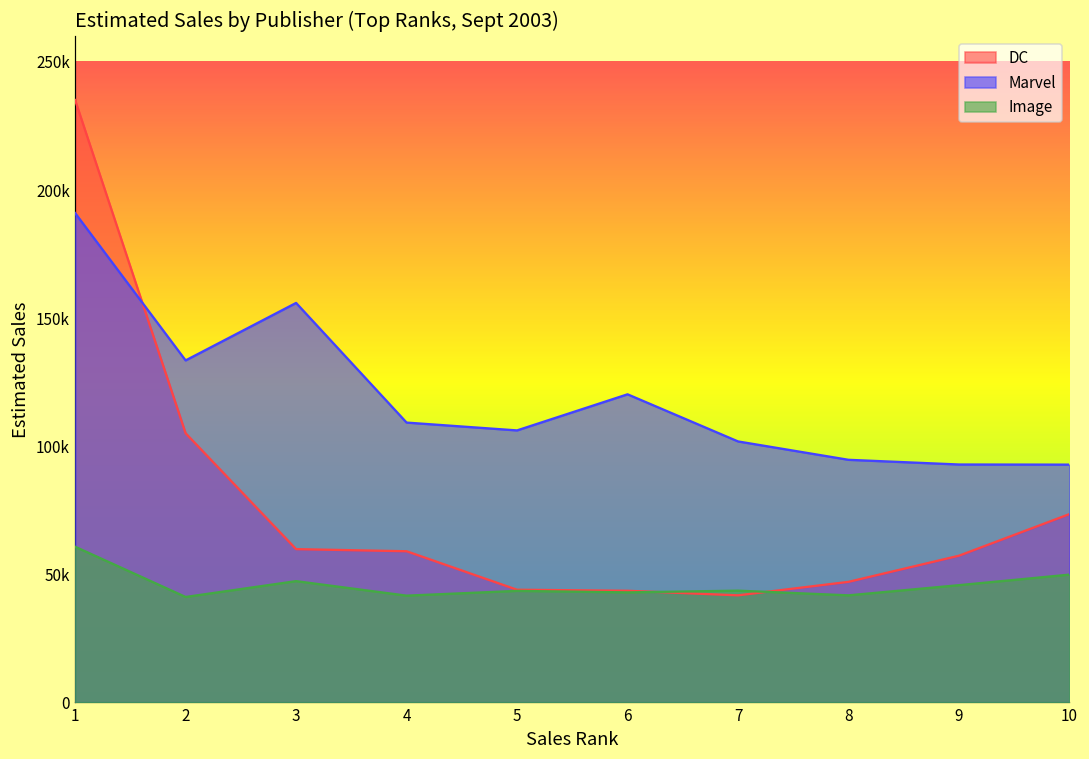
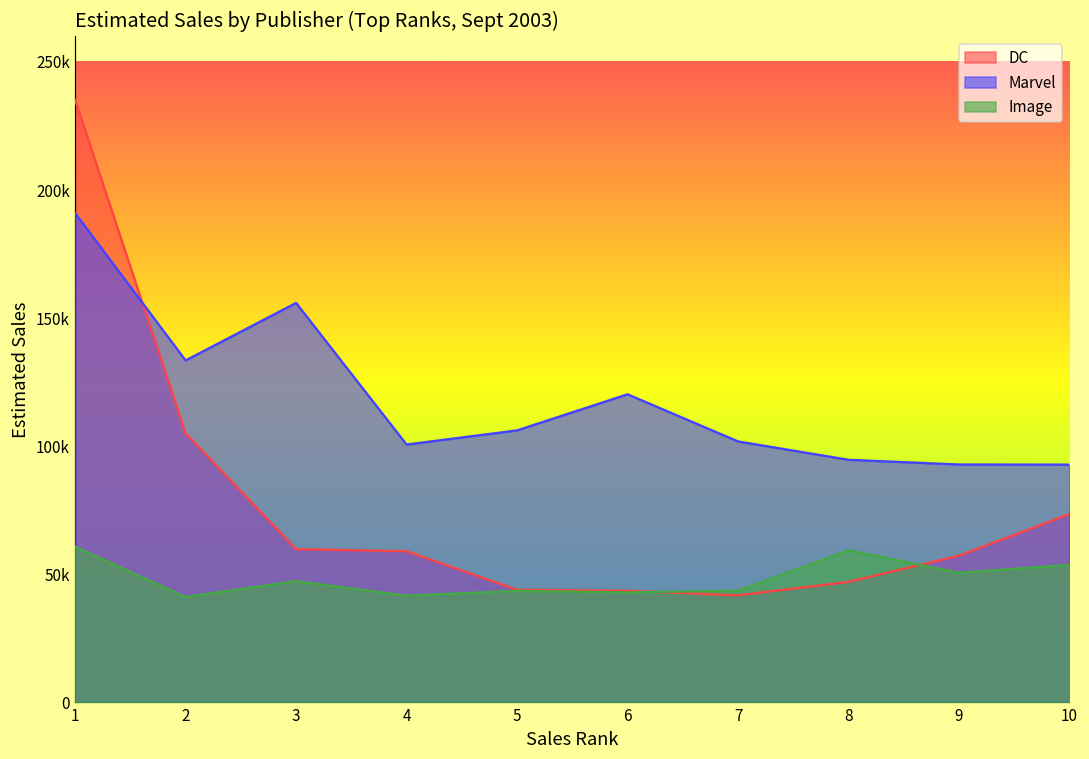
Marvel, 4: 109000 -> 101000
Image, 8: 42000 -> 59000
Image, 9: 46000 -> 51000
Image, 10: 50000 -> 54000
